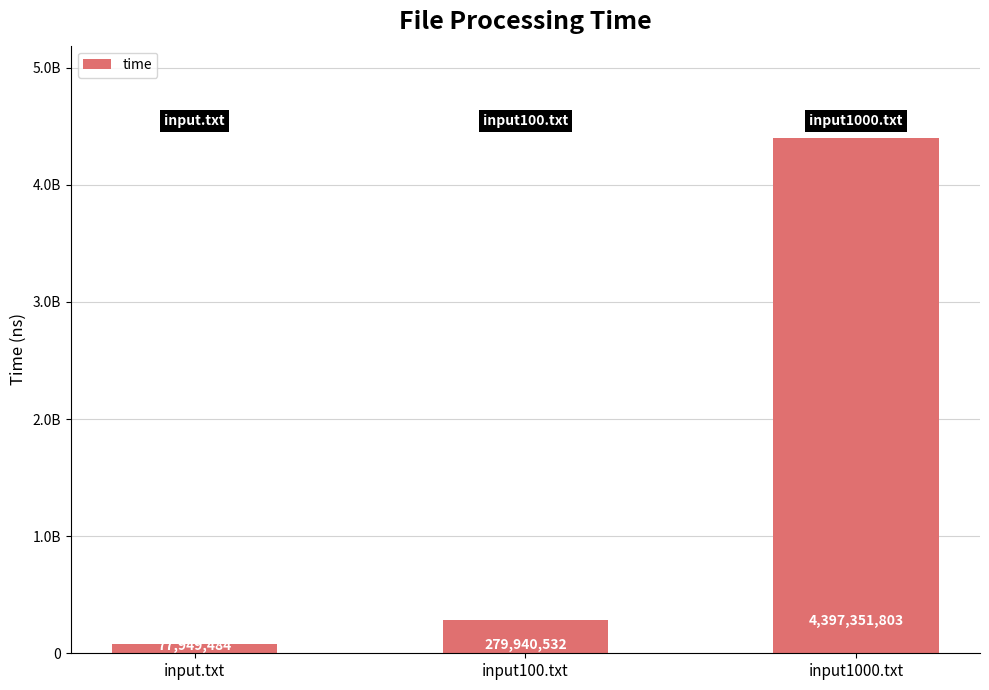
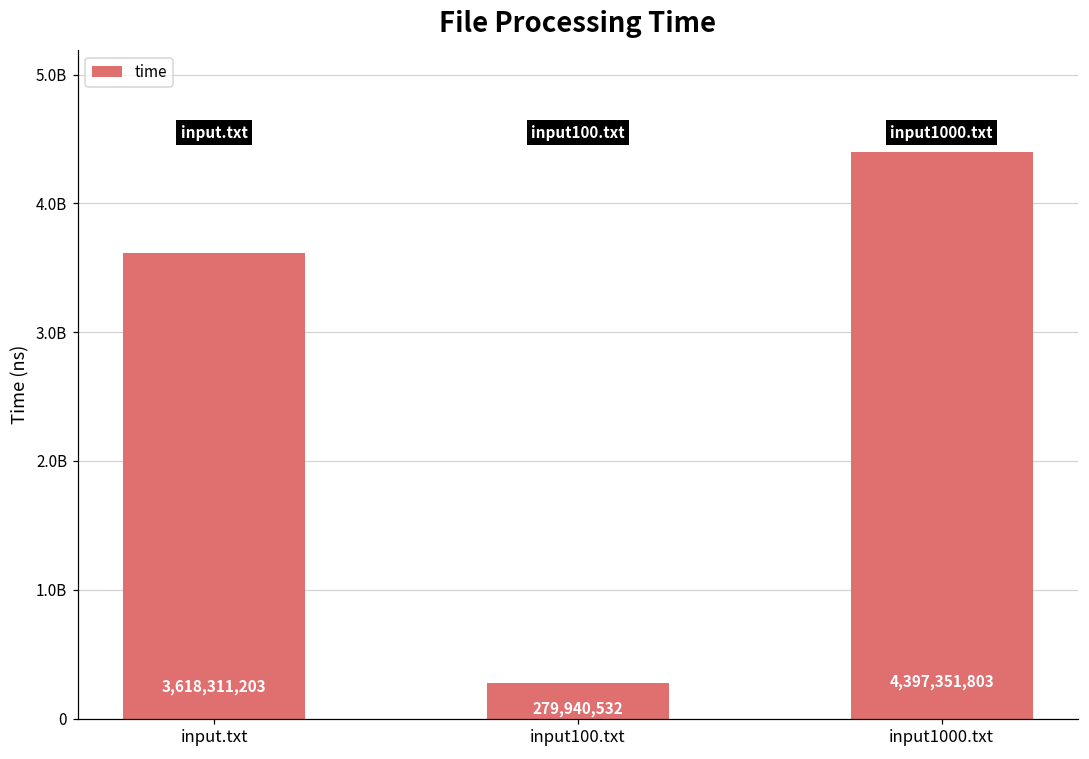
input.txt: 77,949,484 -> 3,618,311,203
